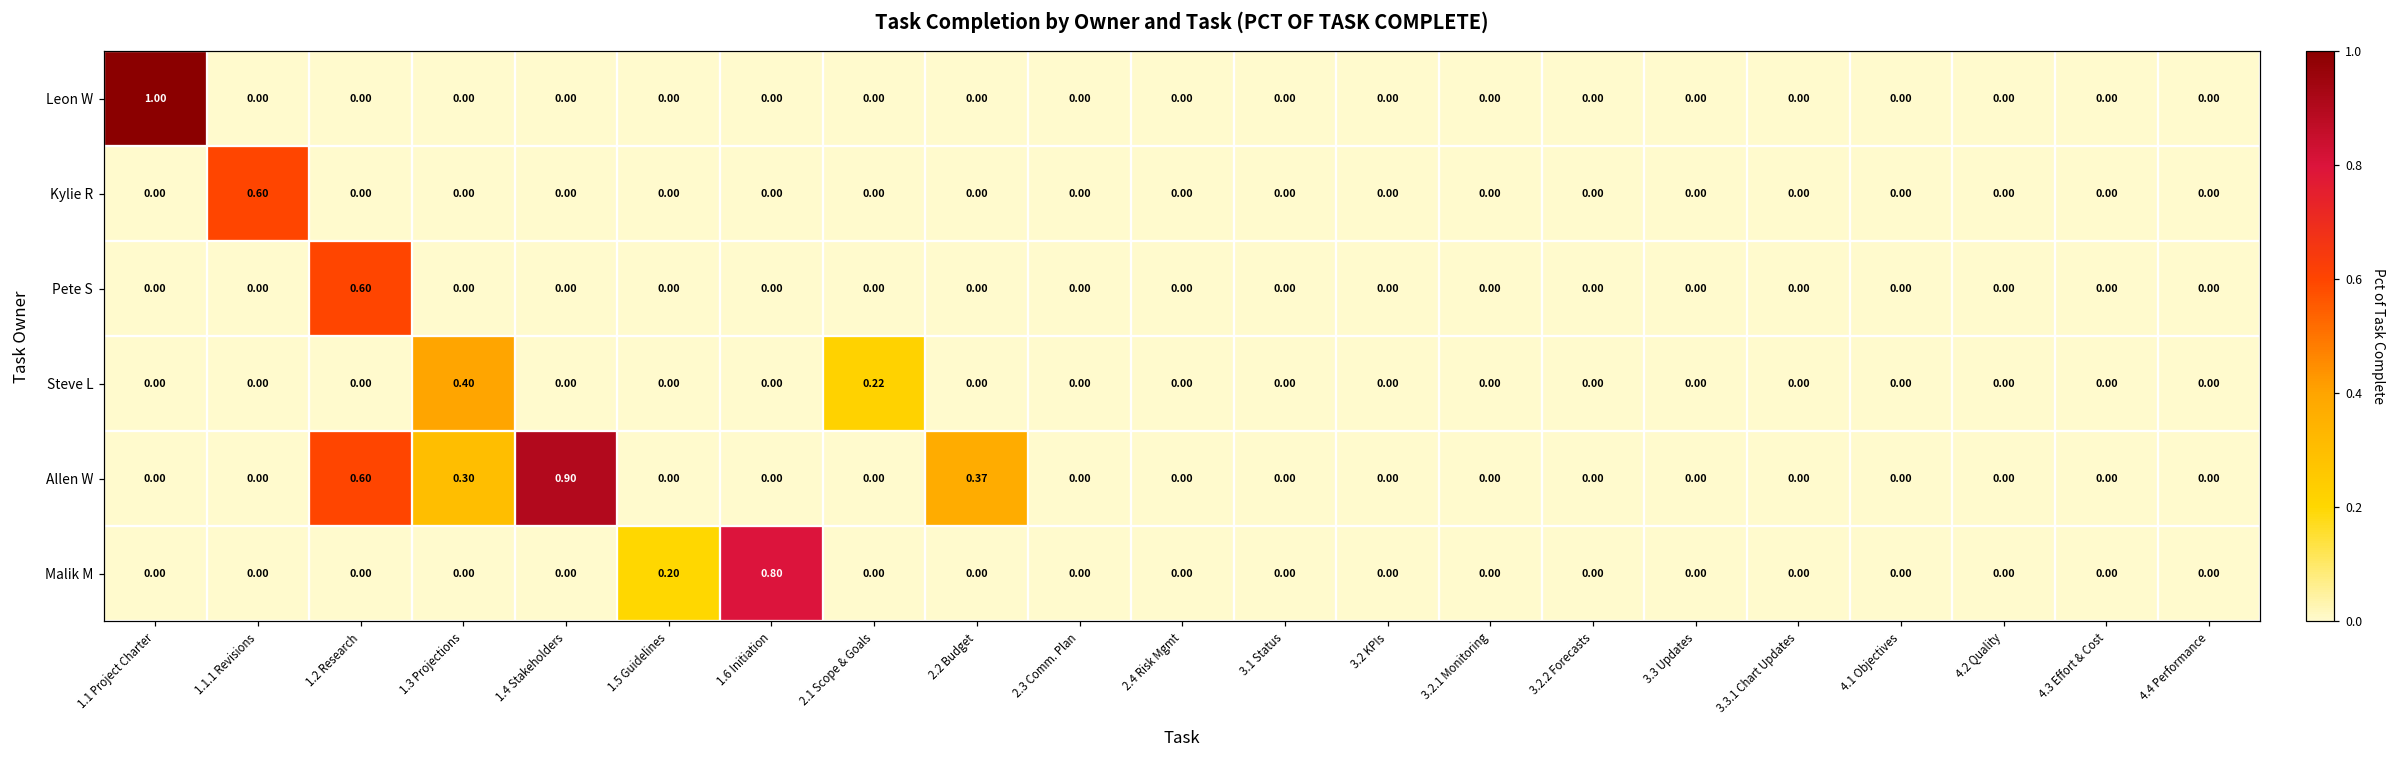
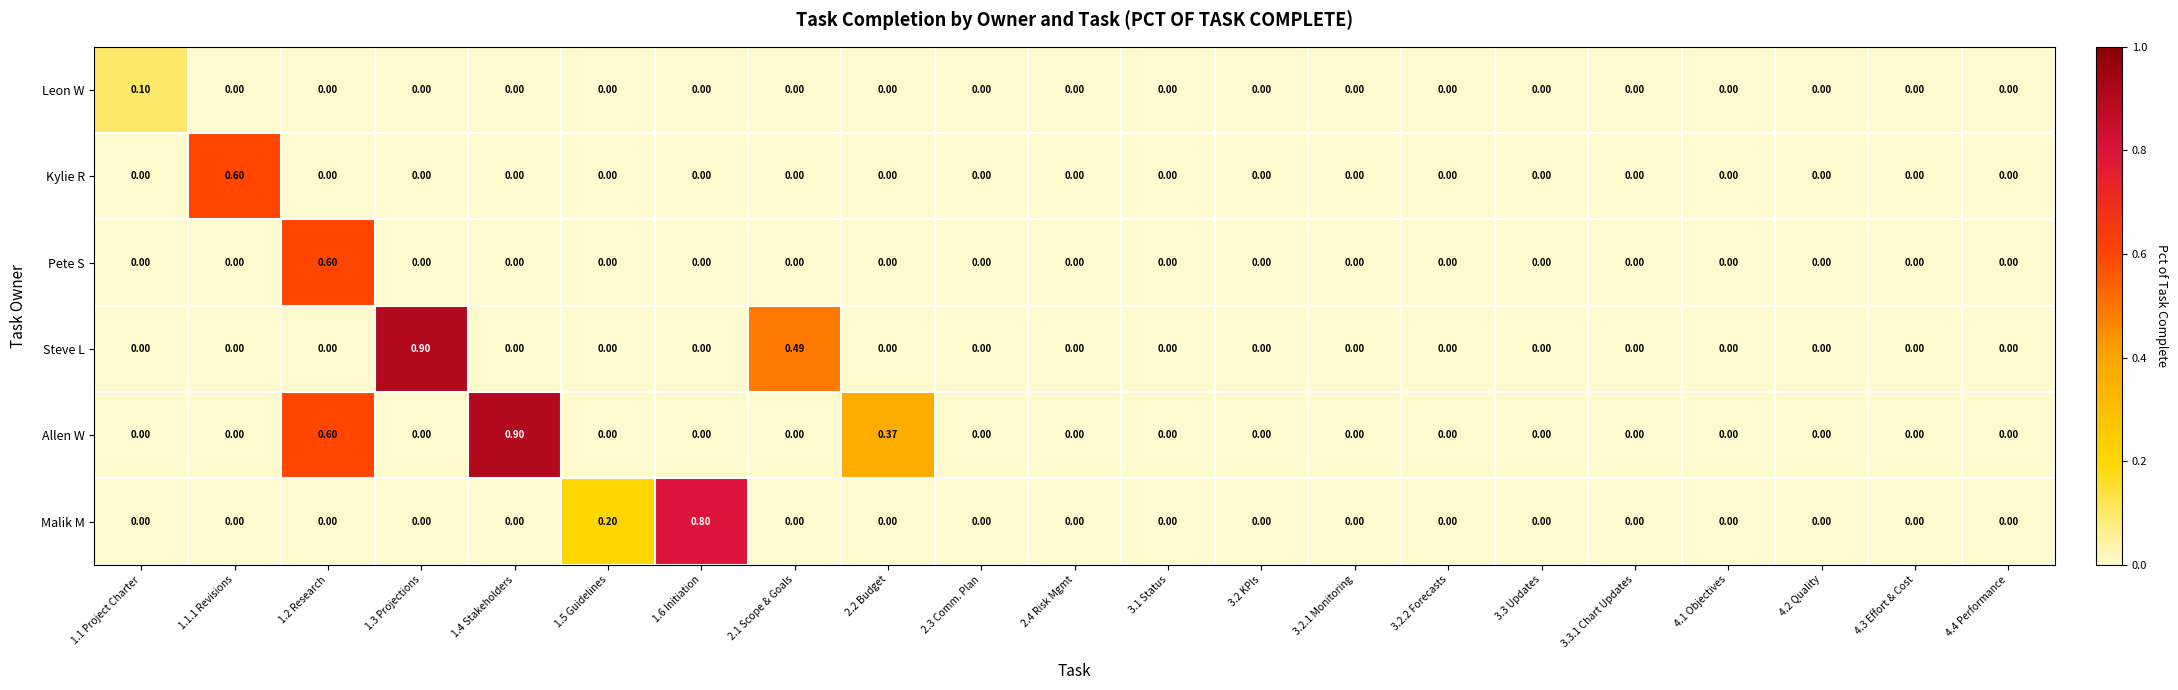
Leon W, 1.1 Project Charter: 1.00 -> 0.10
Steve L, 1.3 Projections: 0.40 -> 0.90
Steve L, 2.1 Scope & Goals: 0.22 -> 0.49
Allen W, 1.3 Projections: 0.30 -> 0.00
